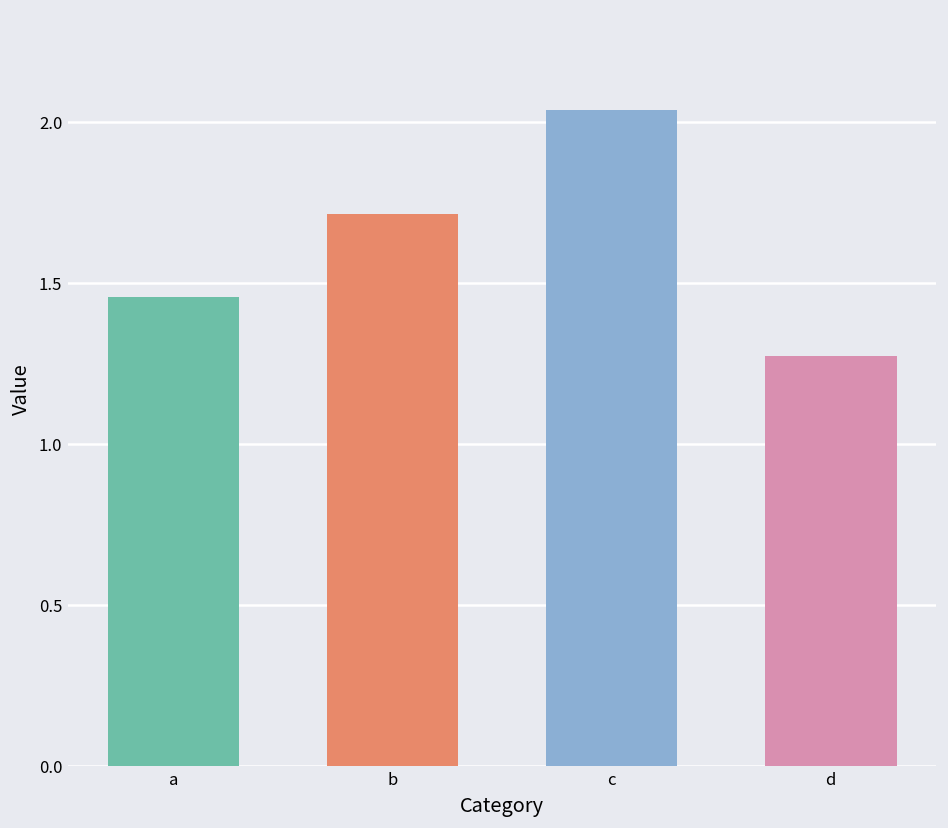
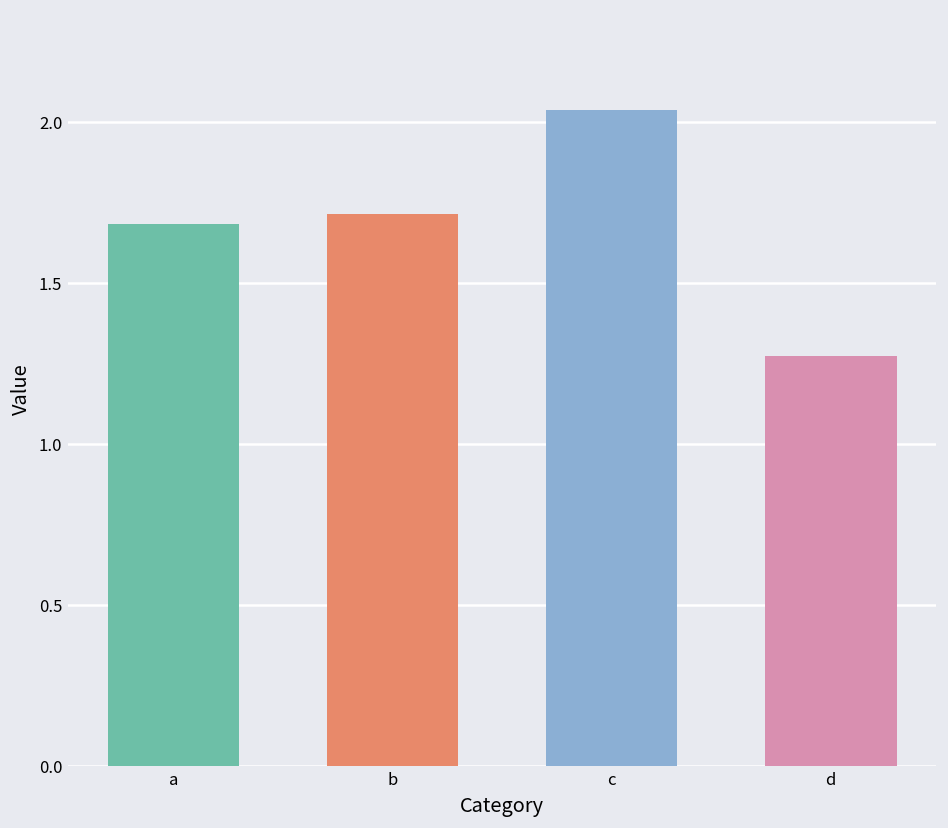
a: 1.46 -> 1.69
